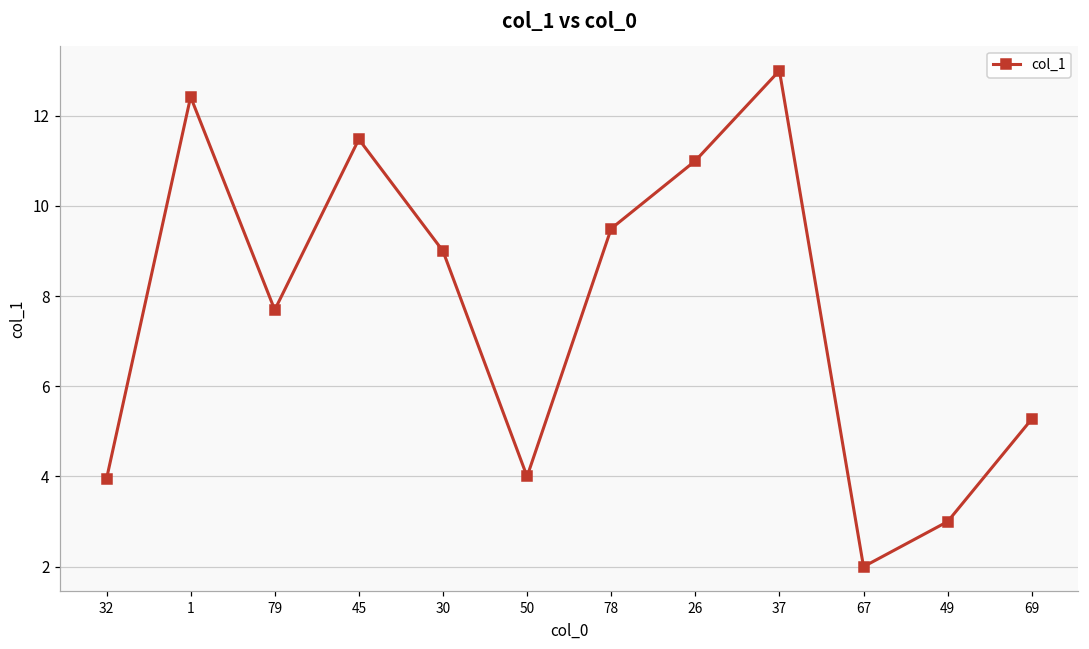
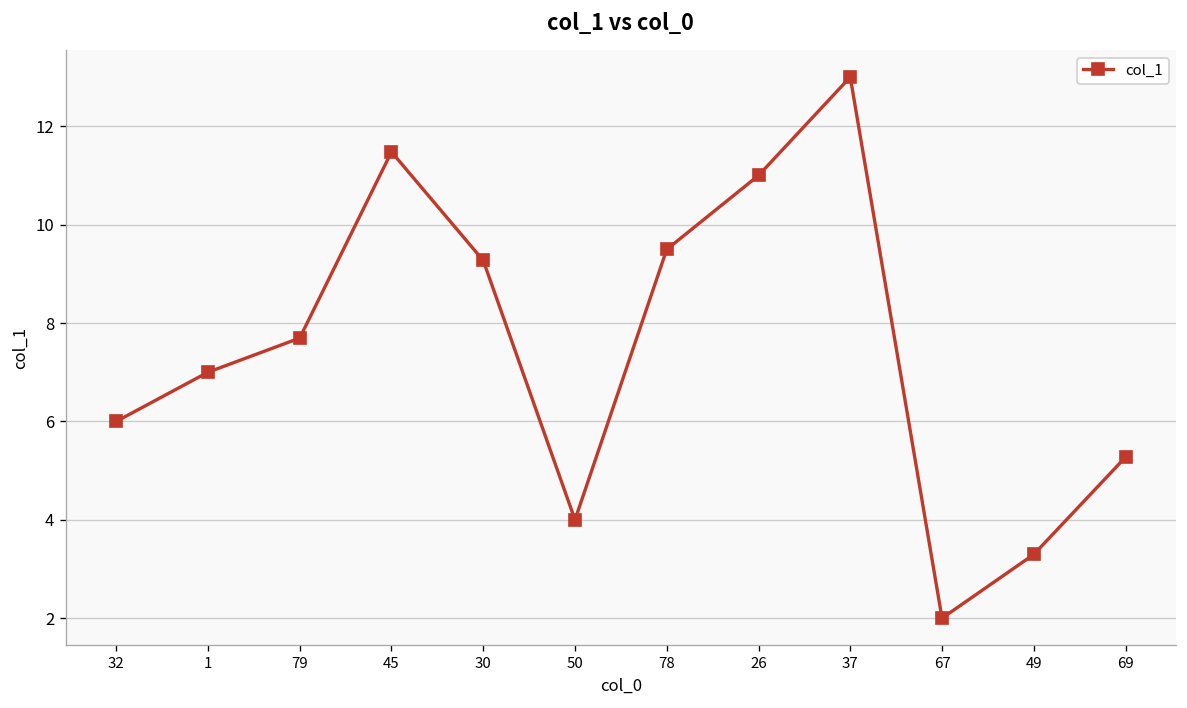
32: 3.9 -> 6.0
1: 12.4 -> 7.0
30: 9.0 -> 9.3
49: 3.0 -> 3.3
